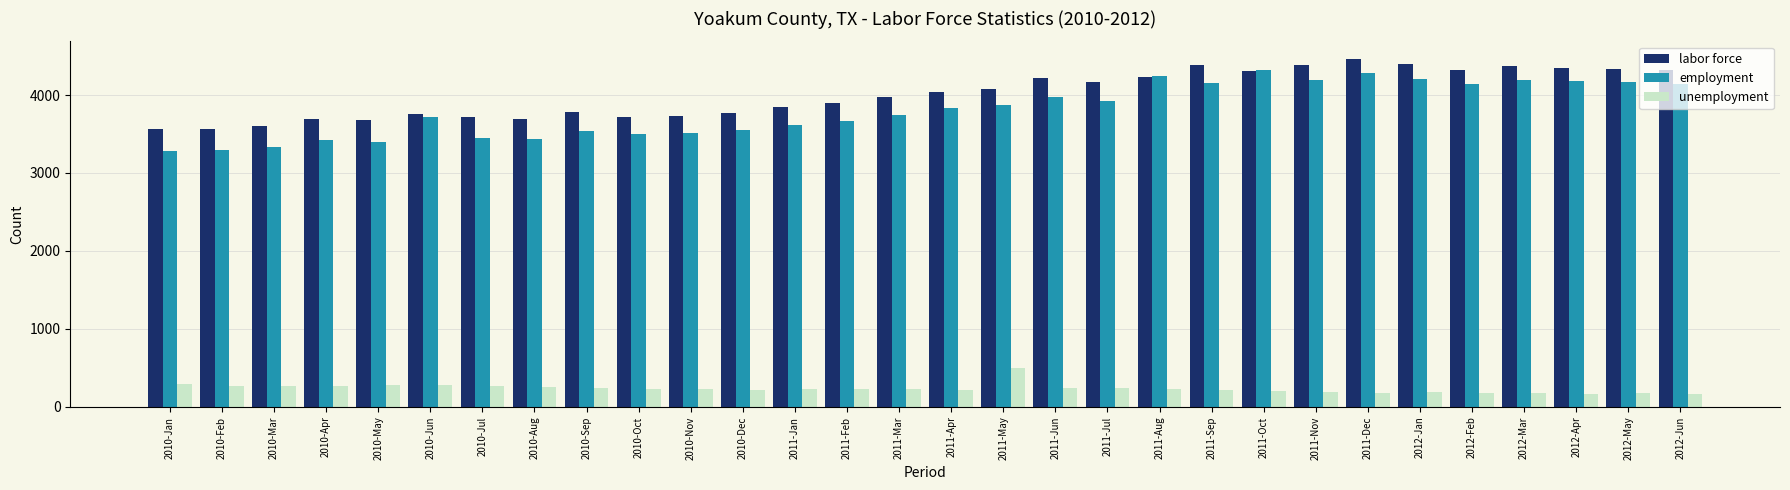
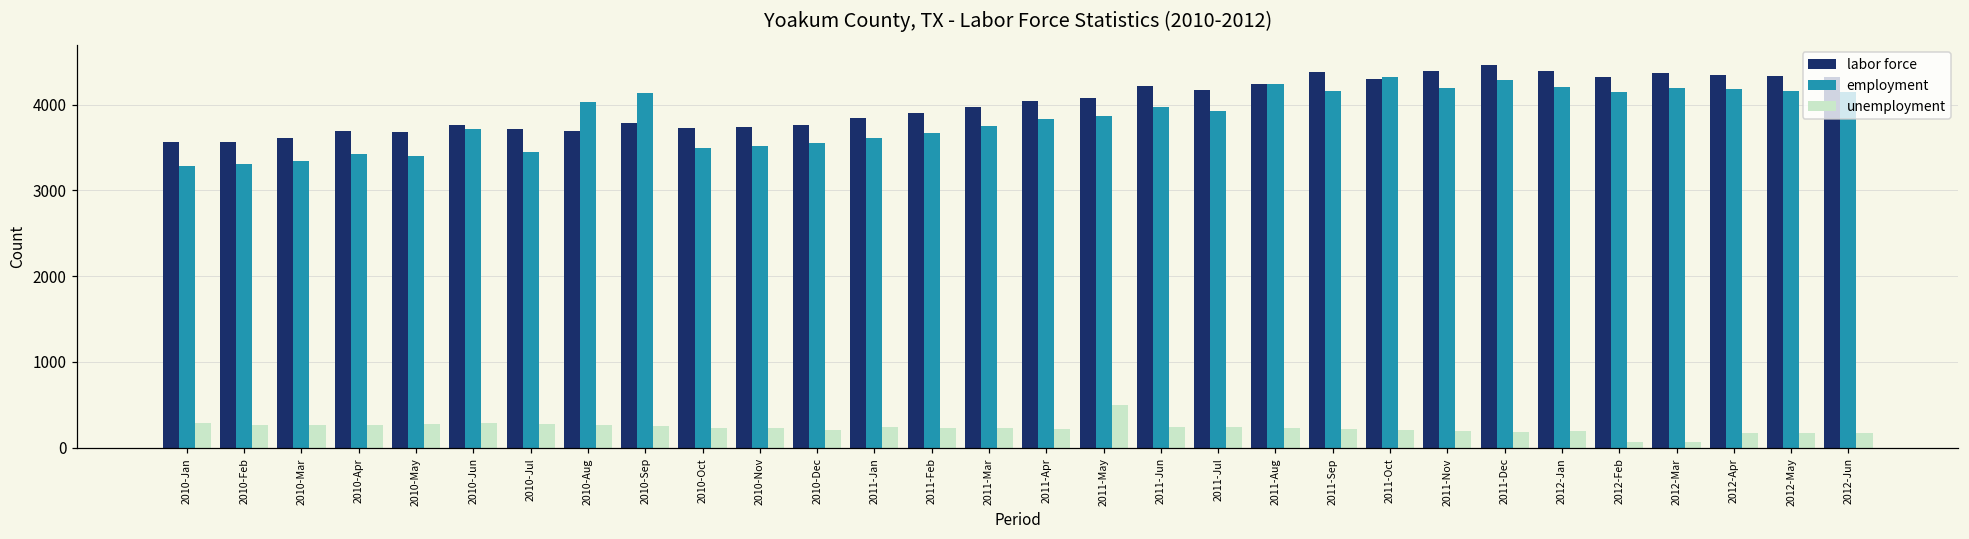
employment, 2010-Aug: 3400 -> 4000
employment, 2010-Sep: 3500 -> 4100
unemployment, 2012-Feb: 200 -> 100
unemployment, 2012-Mar: 200 -> 100
